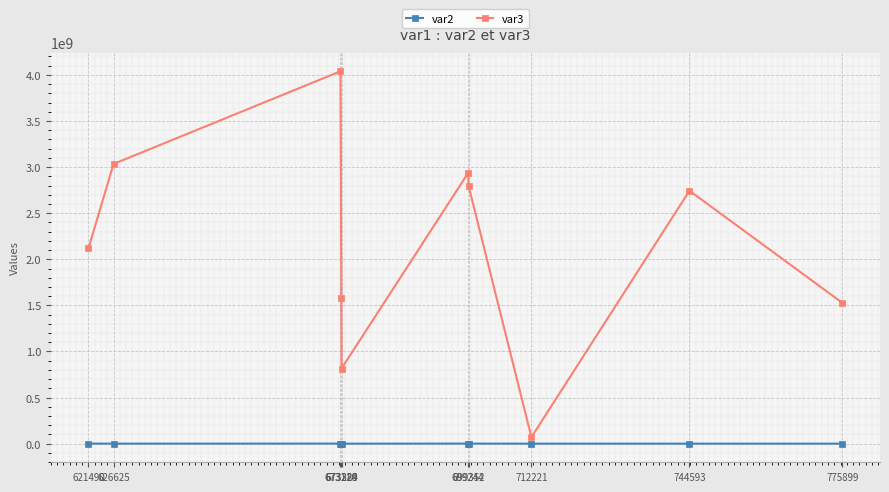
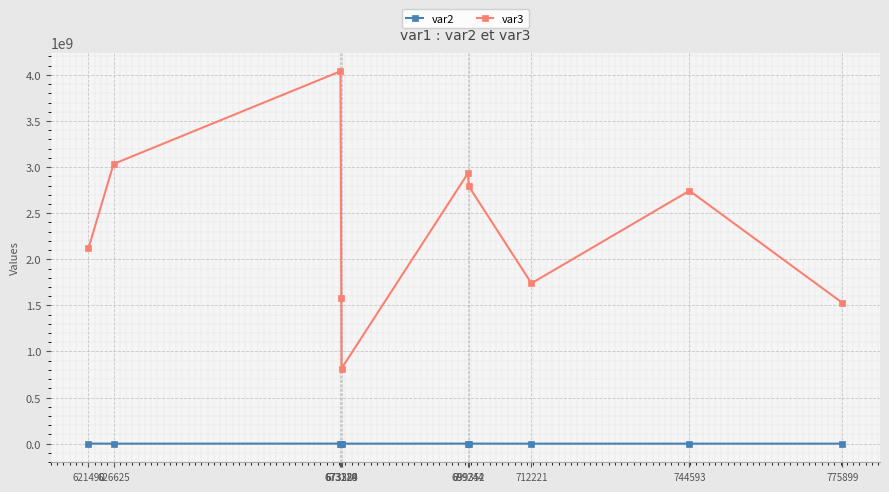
var3, 712221: 100000000 -> 1700000000
